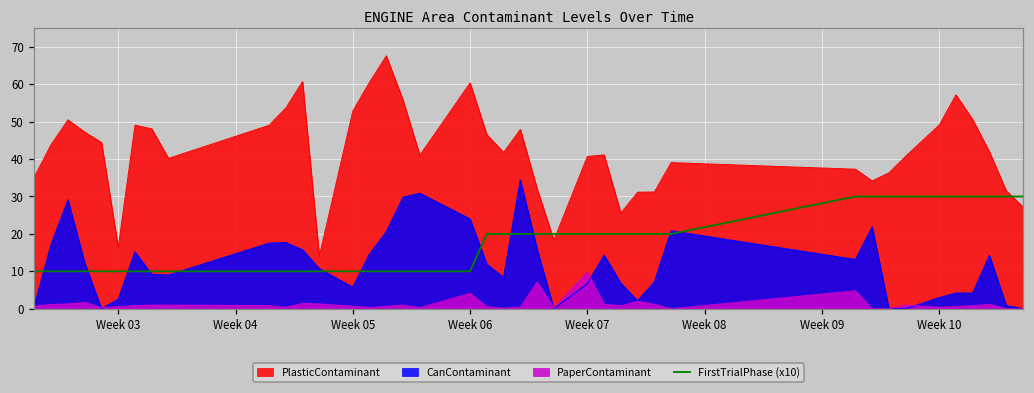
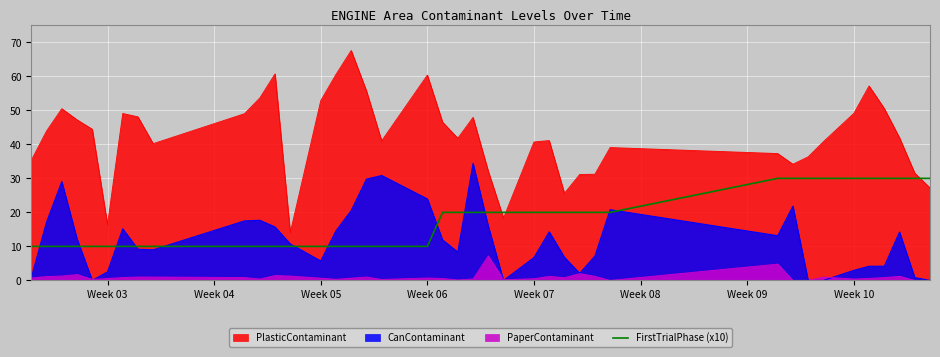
PaperContaminant, Week 06: 4 -> 1
PaperContaminant, Week 07: 10 -> 1
